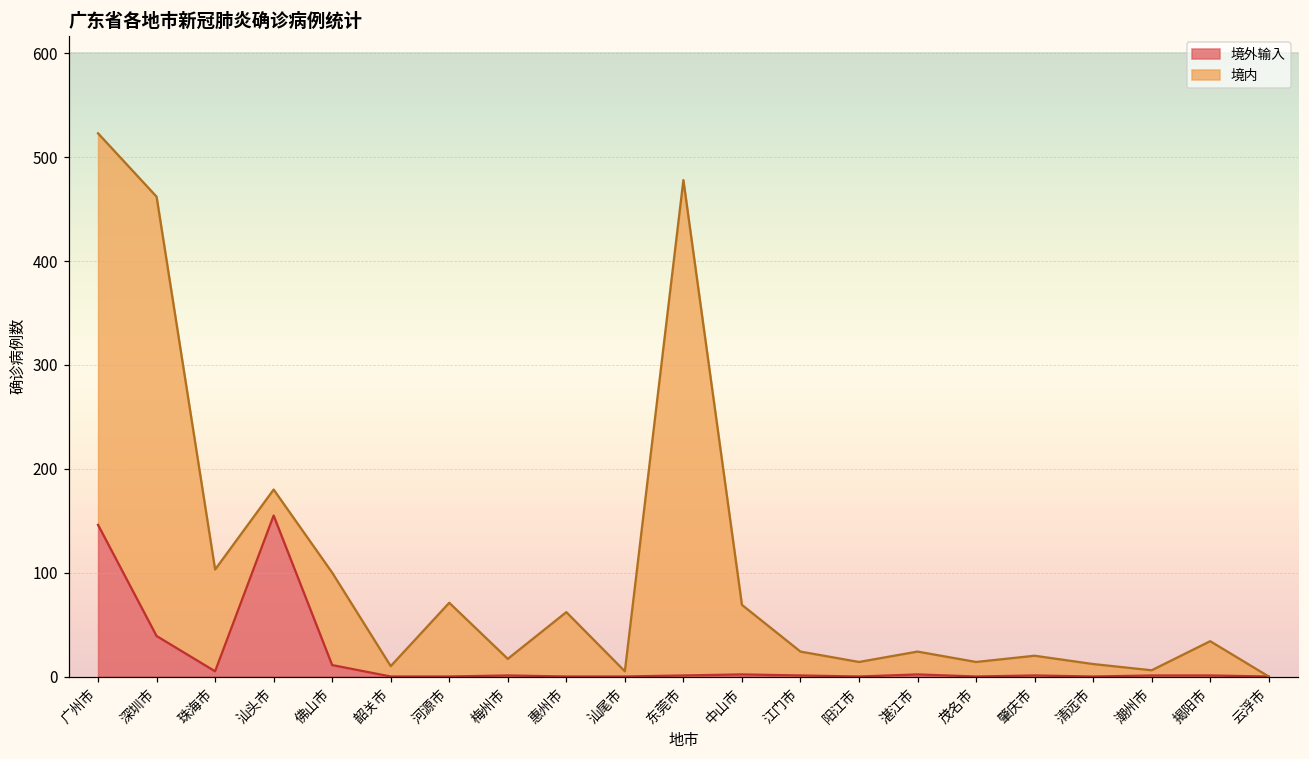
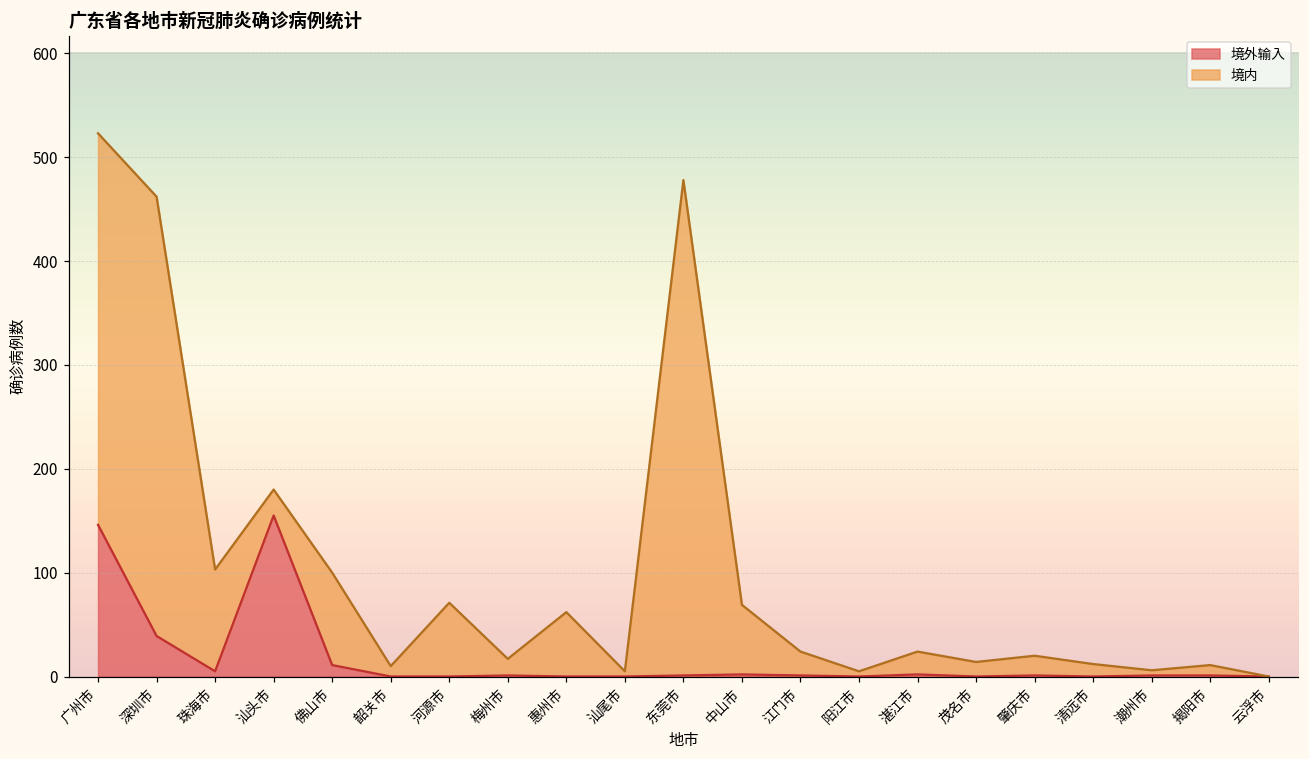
境内, 阳江市: 14 -> 5
境内, 揭阳市: 30 -> 10
